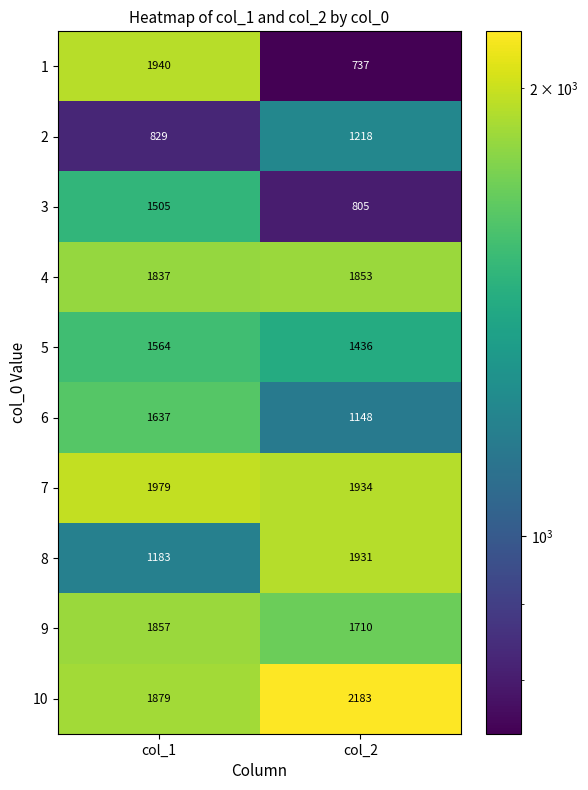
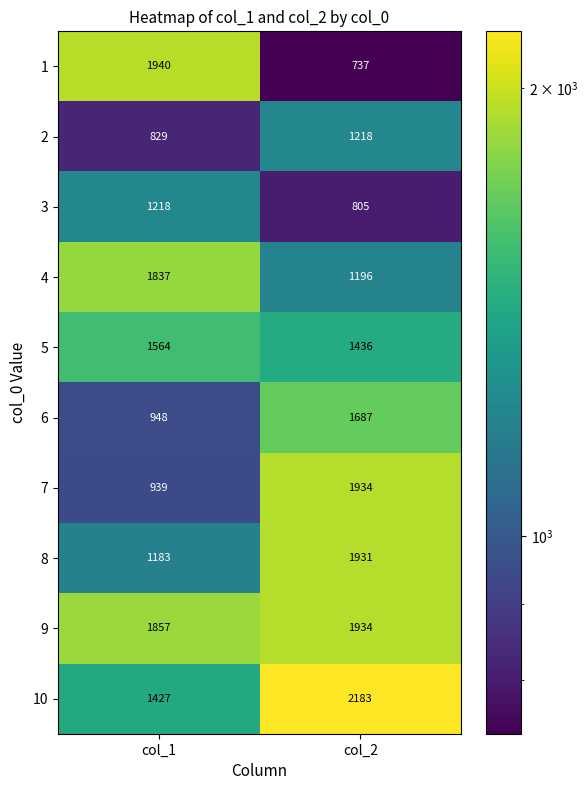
3, col_1: 1505 -> 1218
4, col_2: 1853 -> 1196
6, col_1: 1637 -> 948
6, col_2: 1148 -> 1687
7, col_1: 1979 -> 939
9, col_2: 1710 -> 1934
10, col_1: 1879 -> 1427
